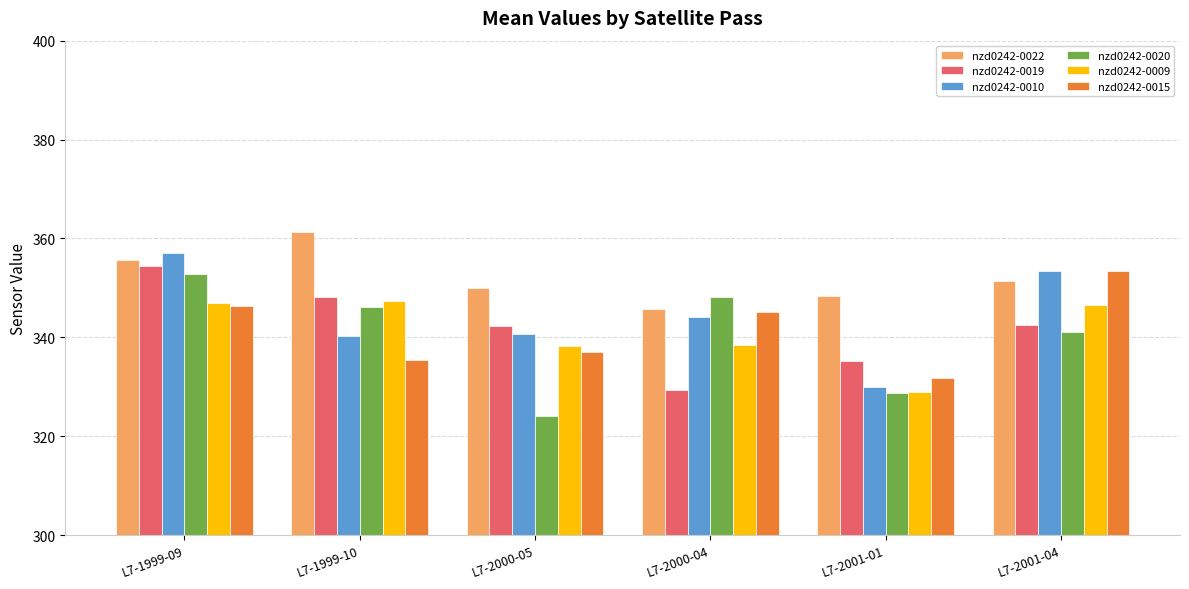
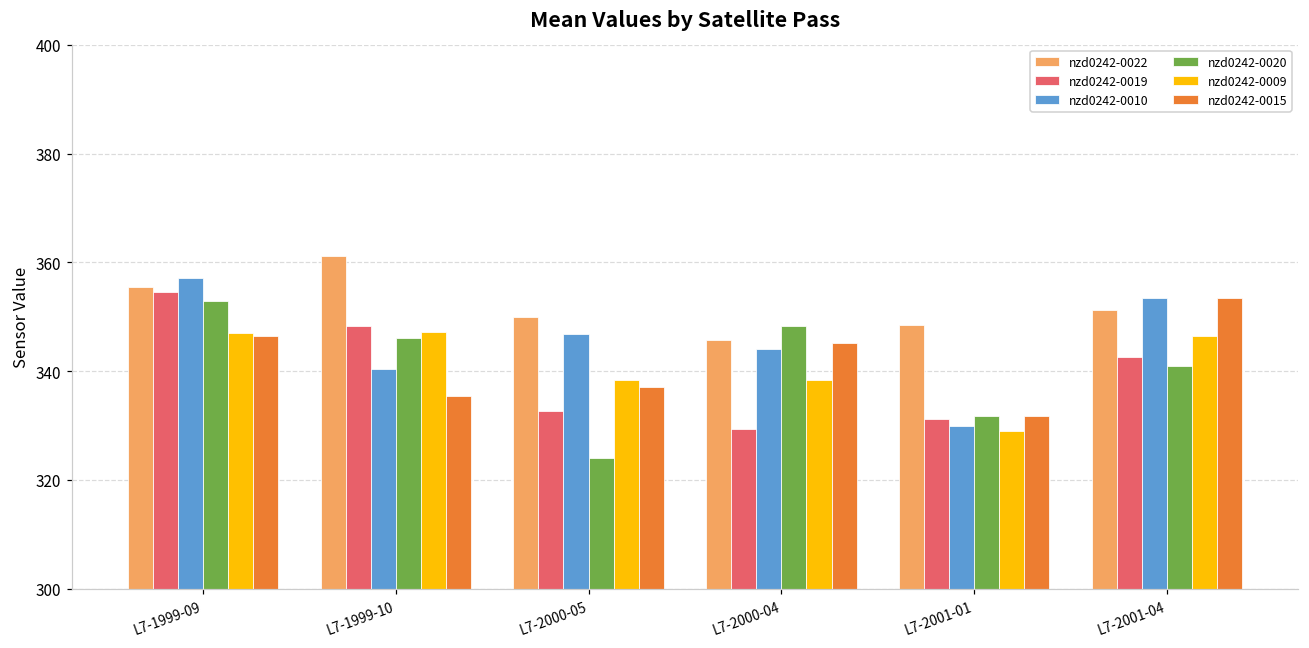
nzd0242-0019, L7-2000-05: 342 -> 333
nzd0242-0010, L7-2000-05: 341 -> 347
nzd0242-0019, L7-2001-01: 335 -> 331
nzd0242-0020, L7-2001-01: 329 -> 332
